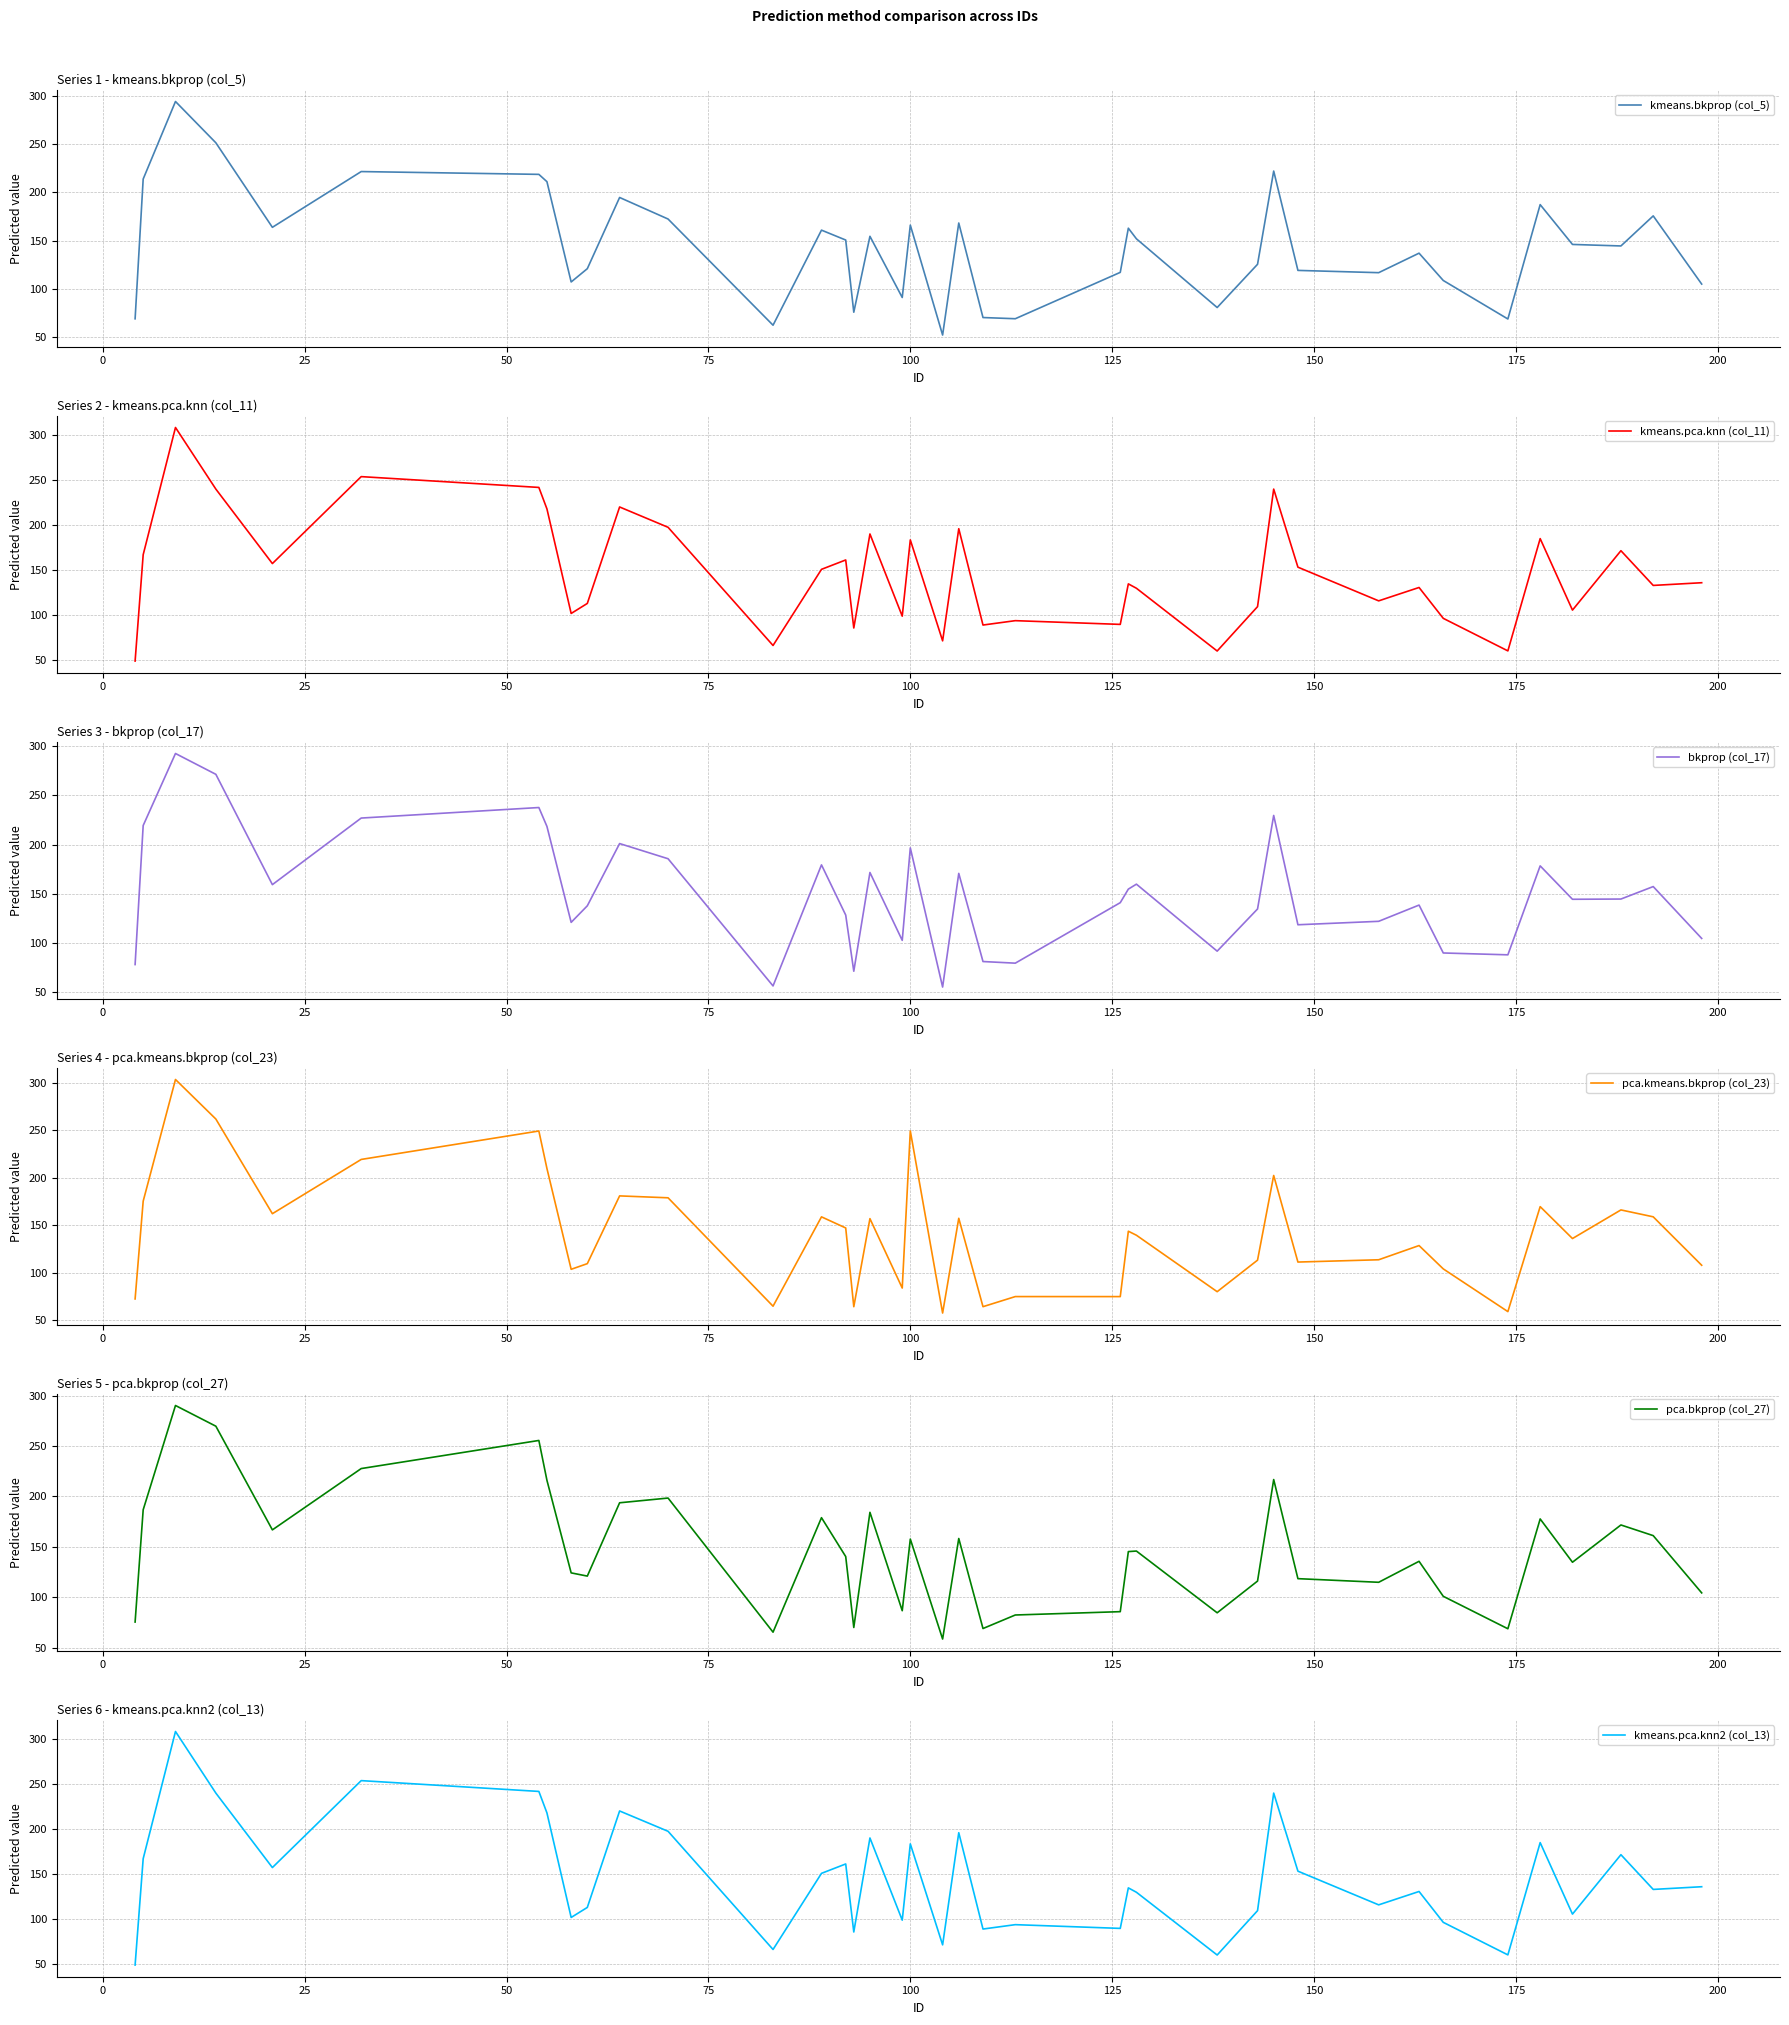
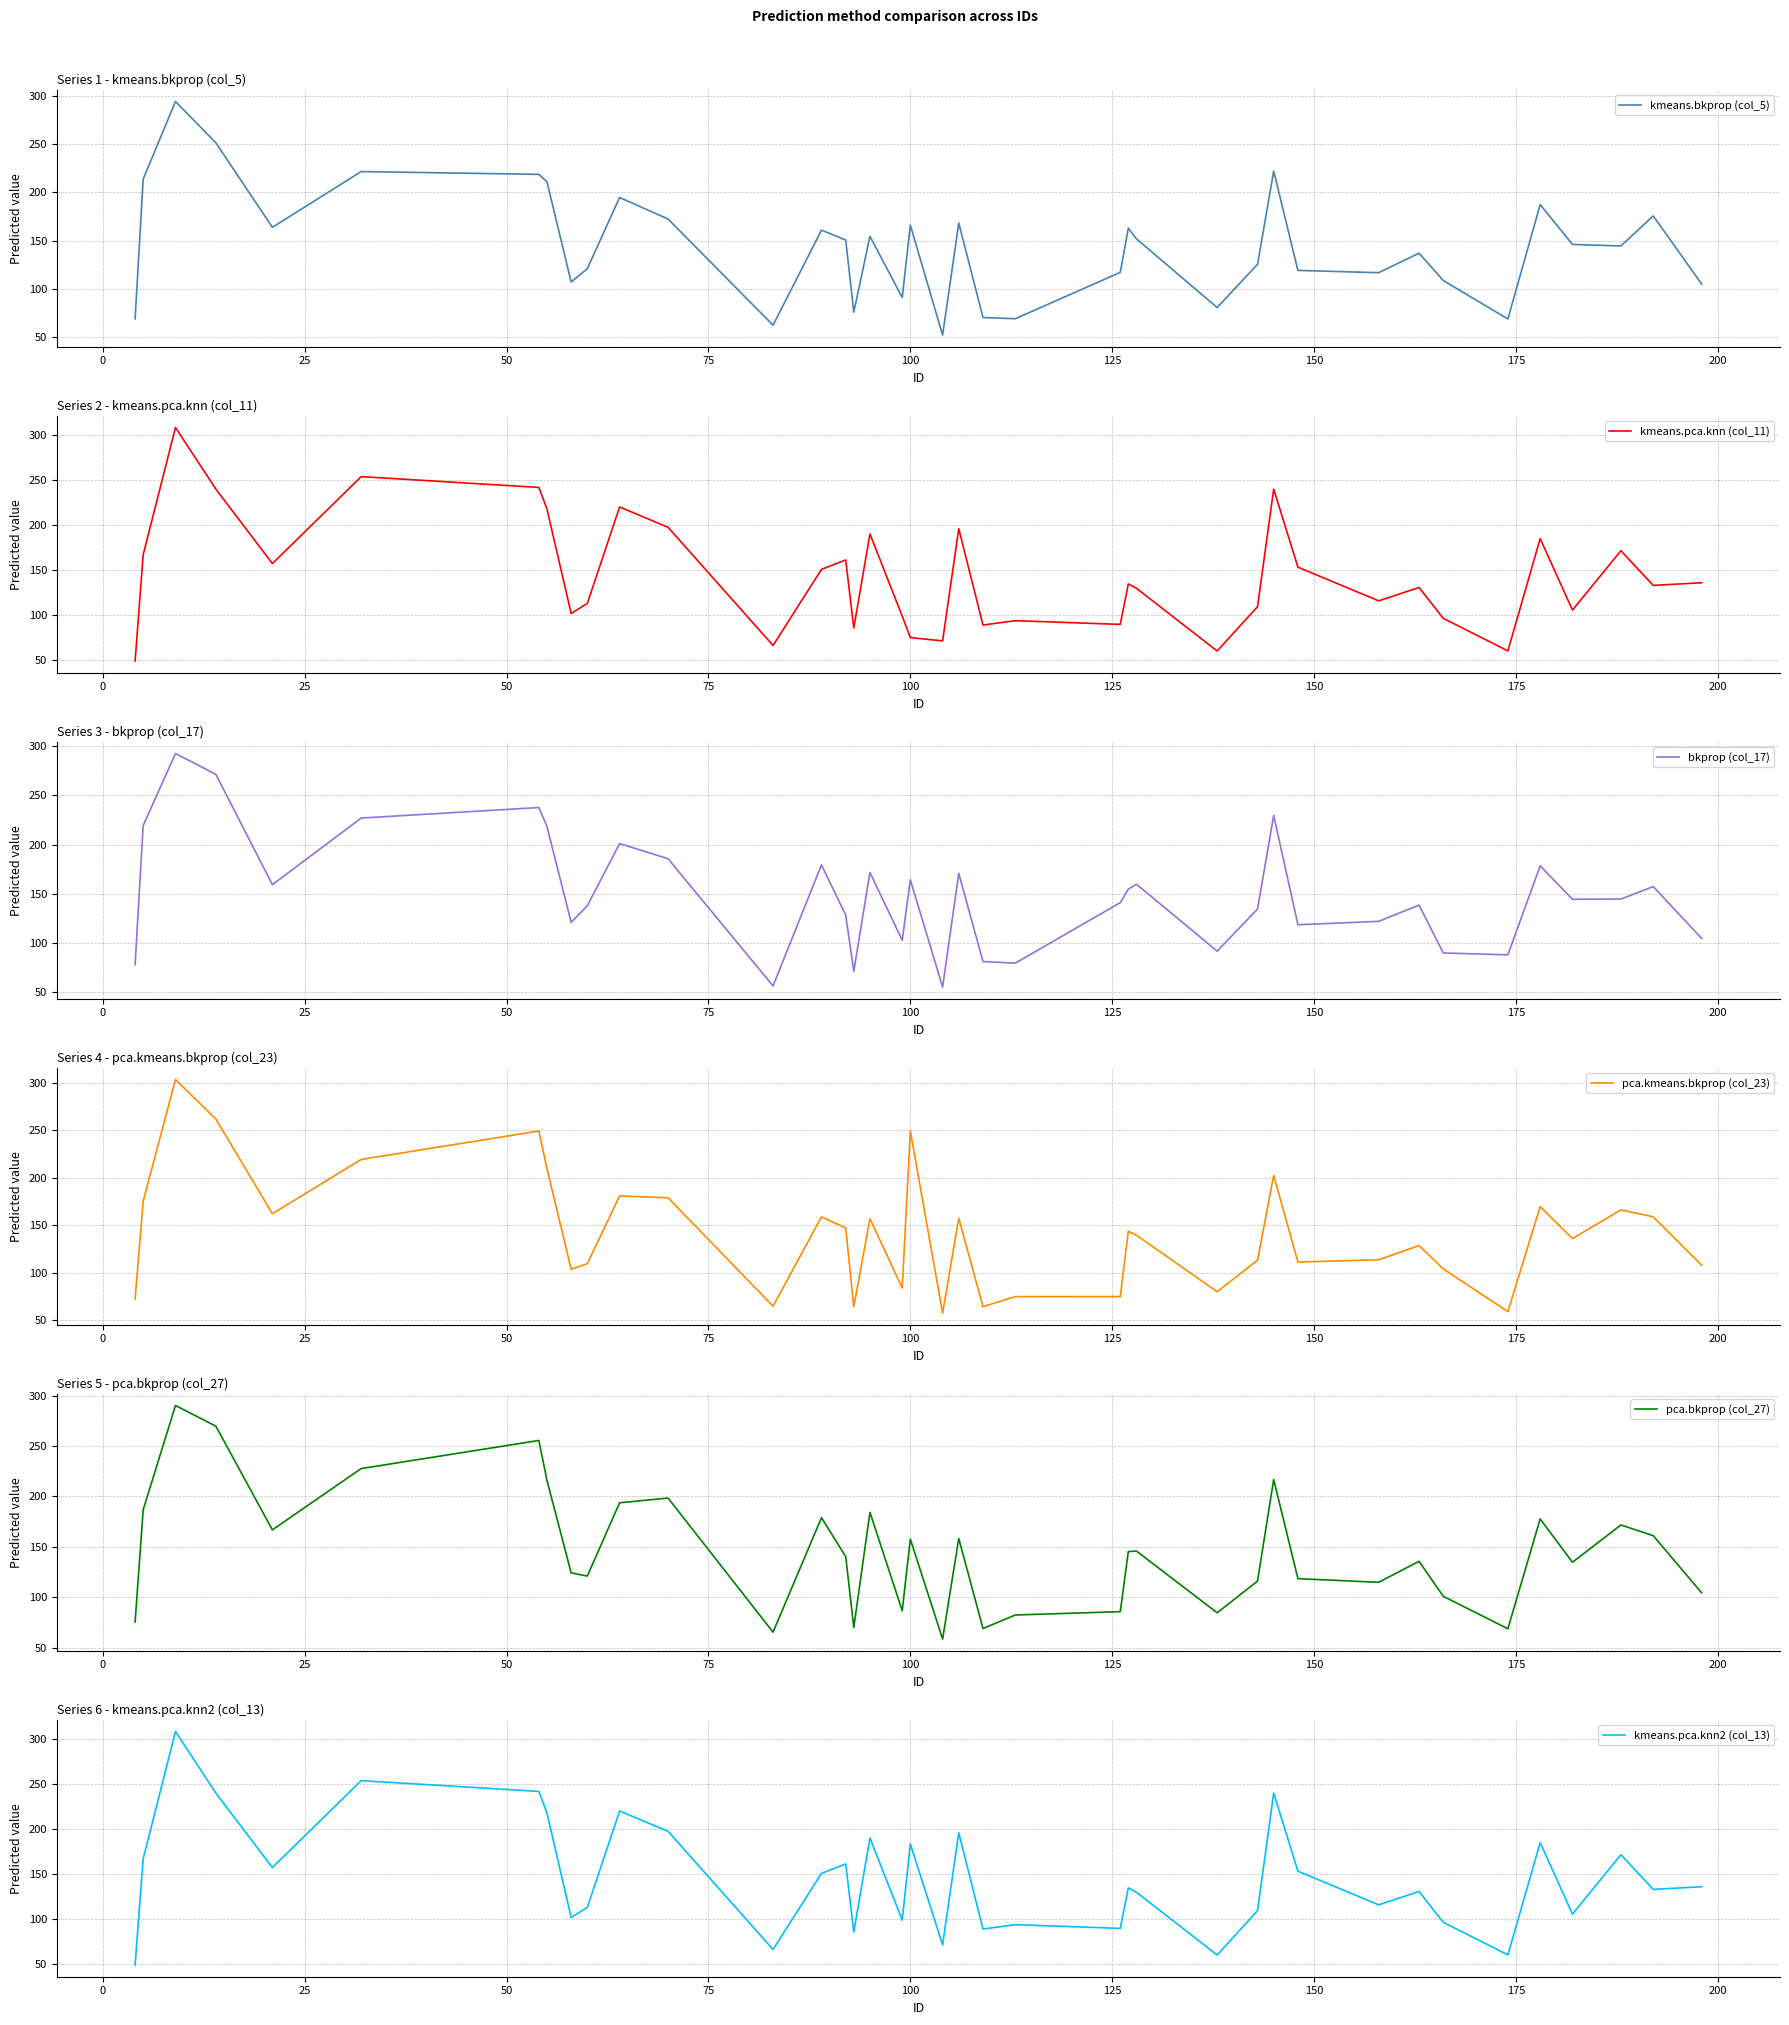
Series 2 - kmeans.pca.knn (col_11), 100: 180 -> 80
Series 3 - bkprop (col_17), 100: 200 -> 160
